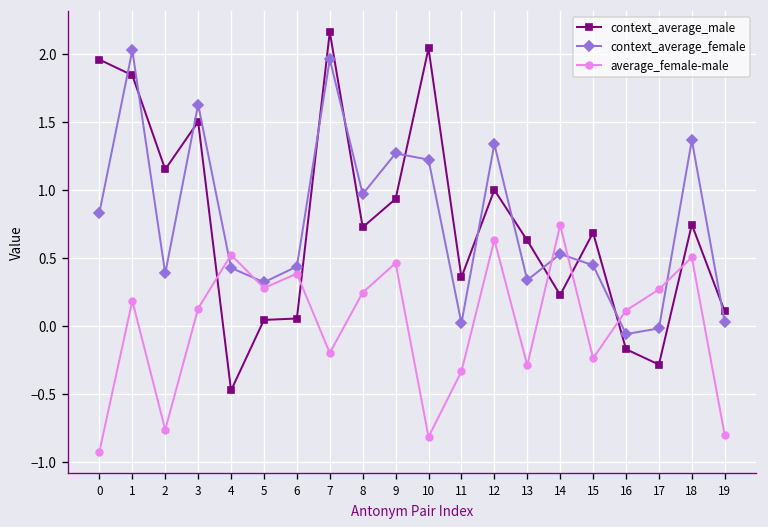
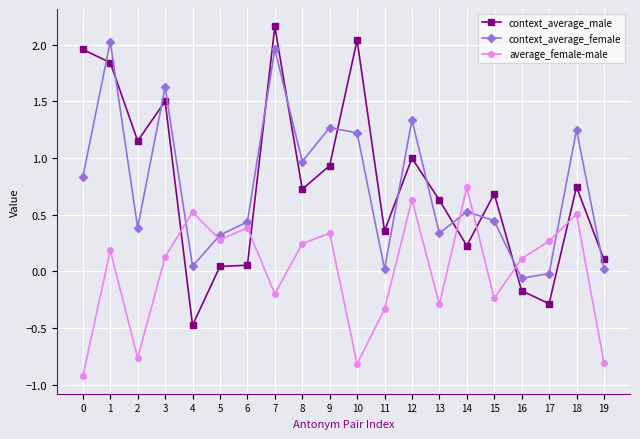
context_average_female, 4: 0.42 -> 0.04
average_female-male, 9: 0.46 -> 0.33
context_average_female, 18: 1.36 -> 1.25
